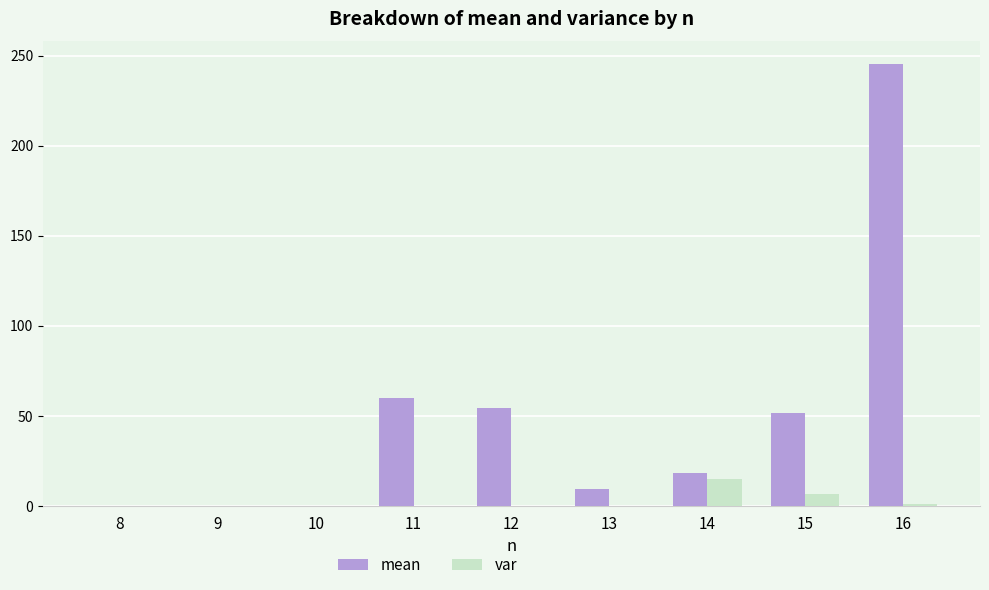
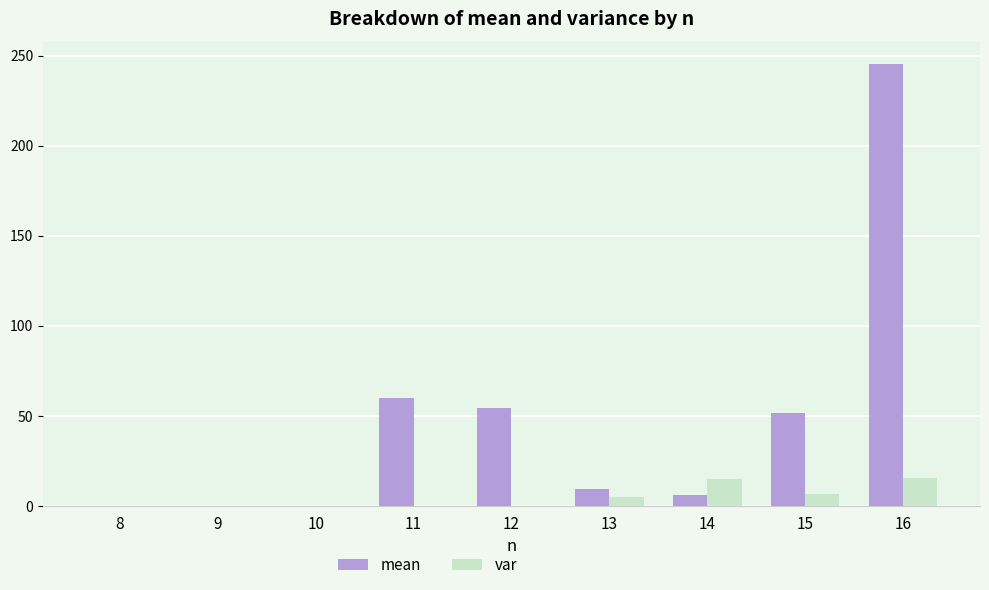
var, 13: 0 -> 5
mean, 14: 18 -> 6
var, 16: 1 -> 15
